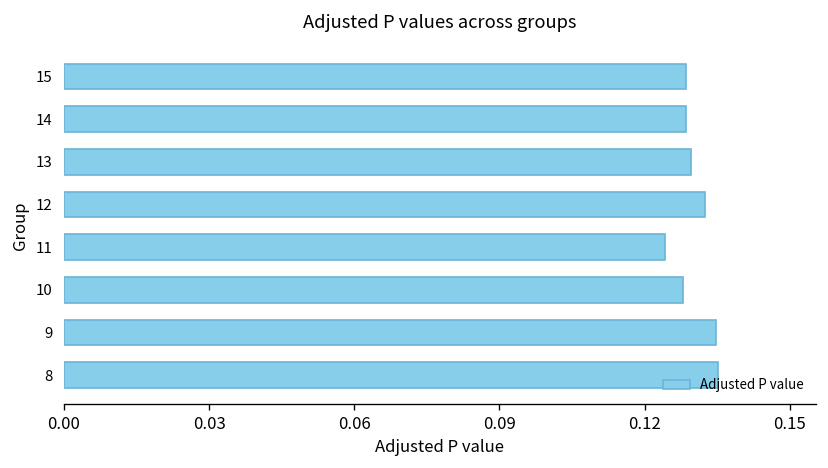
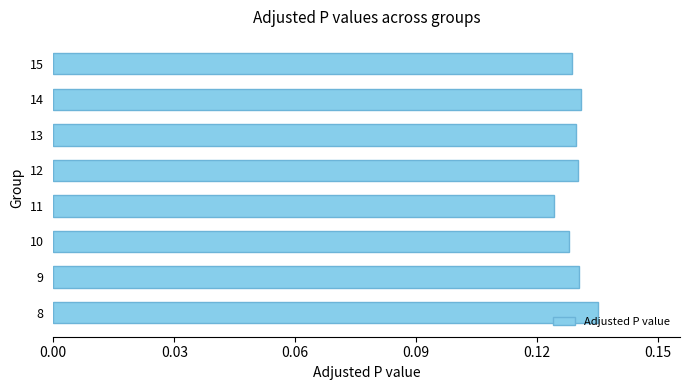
14: 0.129 -> 0.131
12: 0.132 -> 0.130
9: 0.135 -> 0.130
